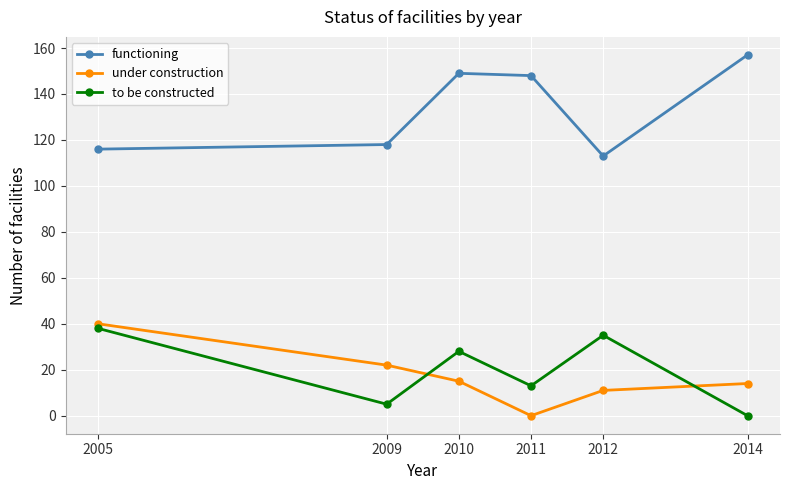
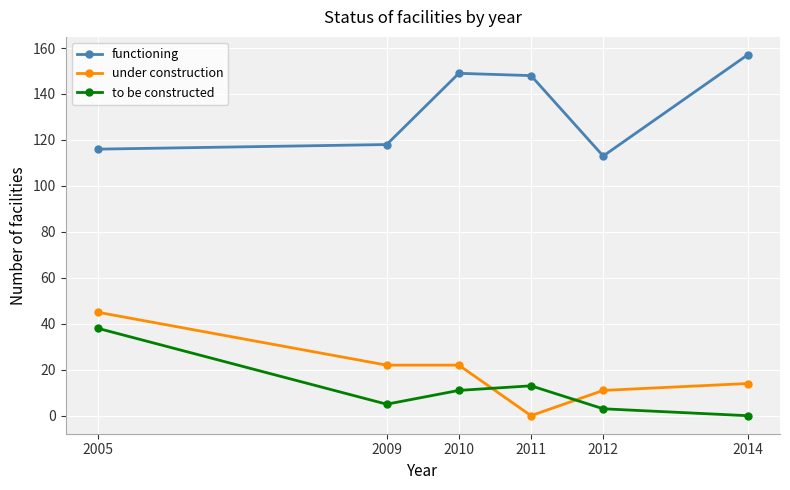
under construction, 2005: 40 -> 45
under construction, 2010: 15 -> 22
to be constructed, 2010: 28 -> 11
to be constructed, 2012: 35 -> 3
